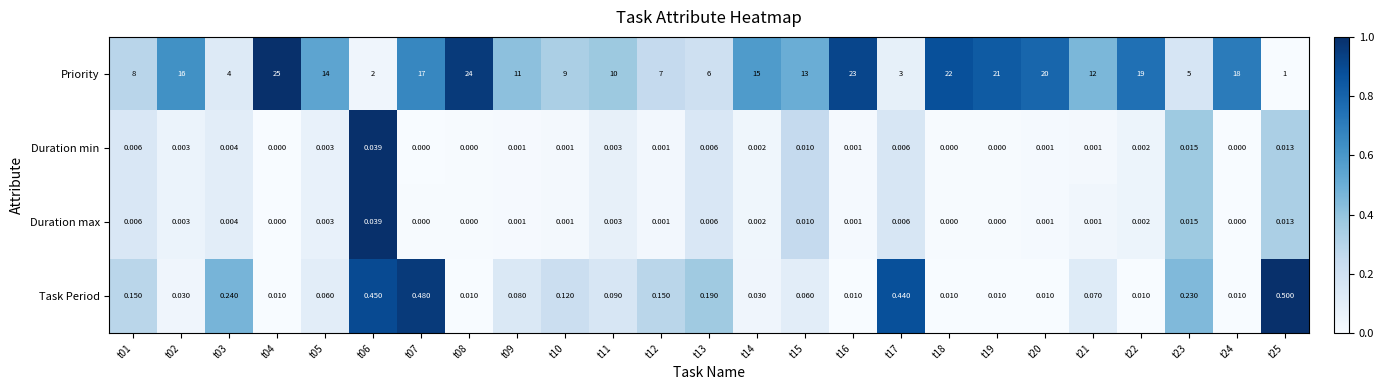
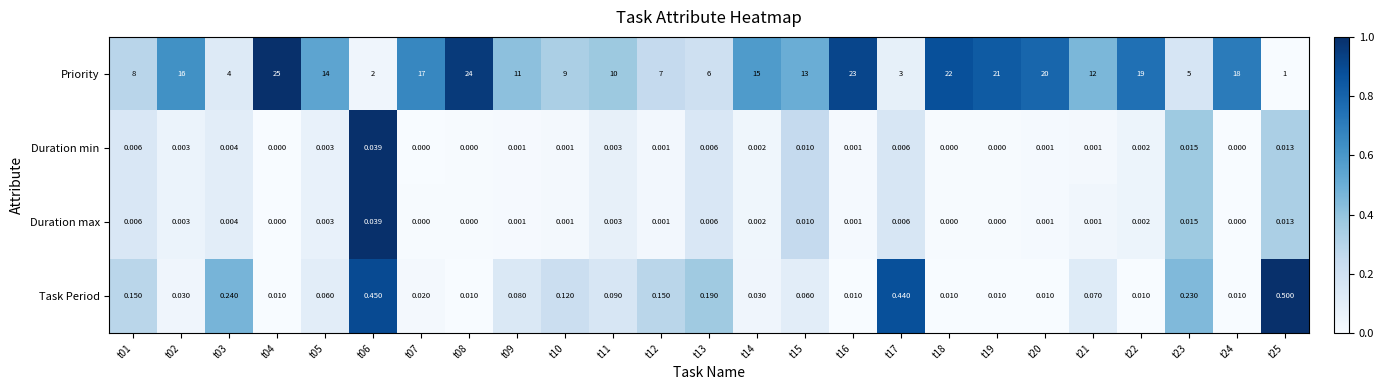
Task Period, t07: 0.480 -> 0.020
